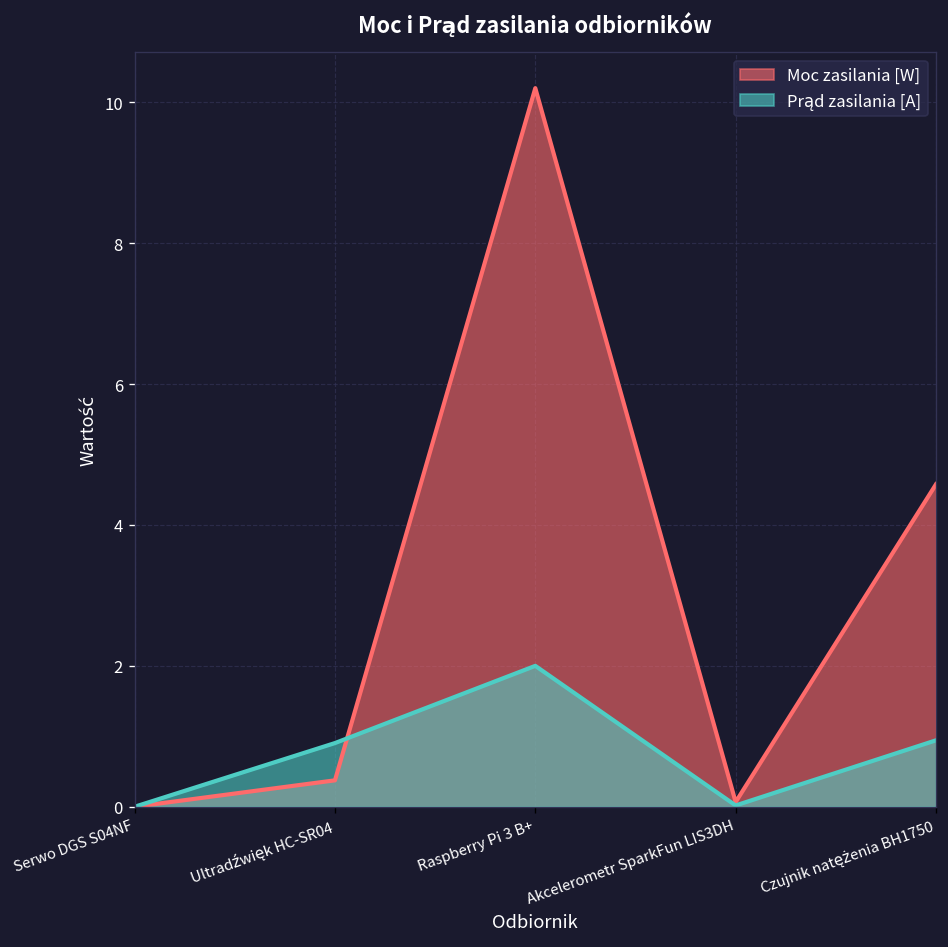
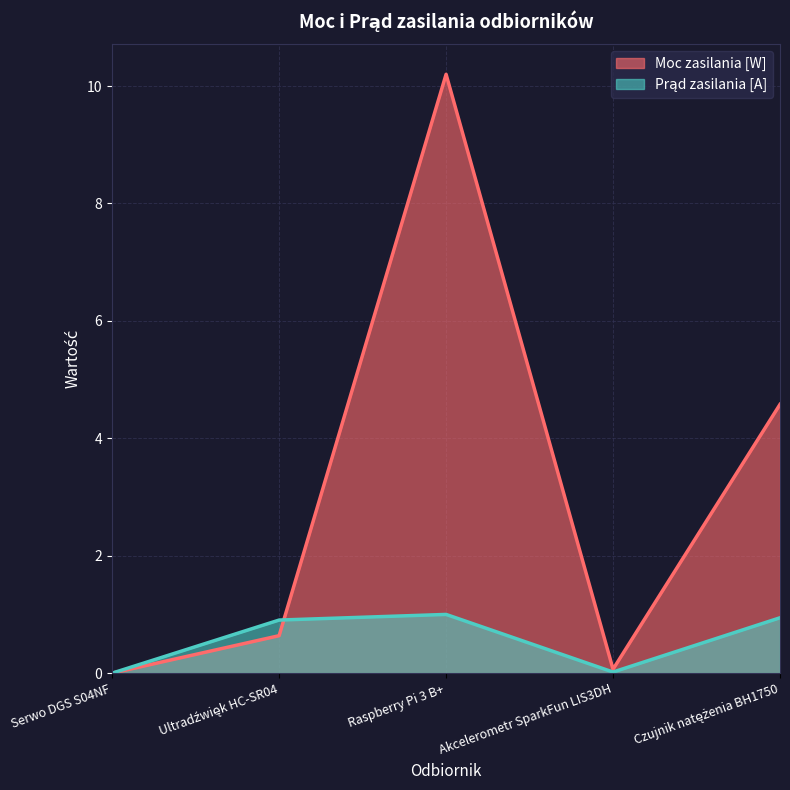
Moc zasilania [W], Ultradźwięk HC-SR04: 0.4 -> 0.6
Prąd zasilania [A], Raspberry Pi 3 B+: 2 -> 1
